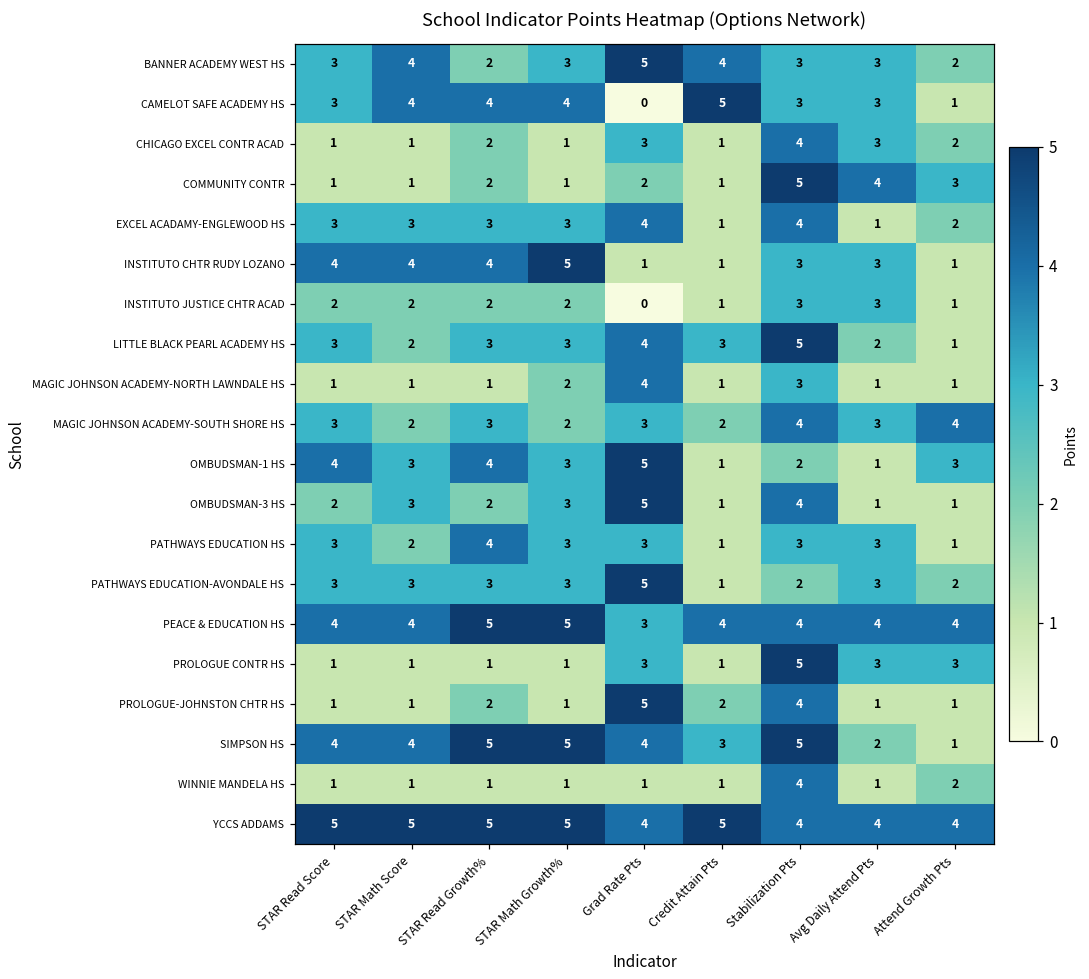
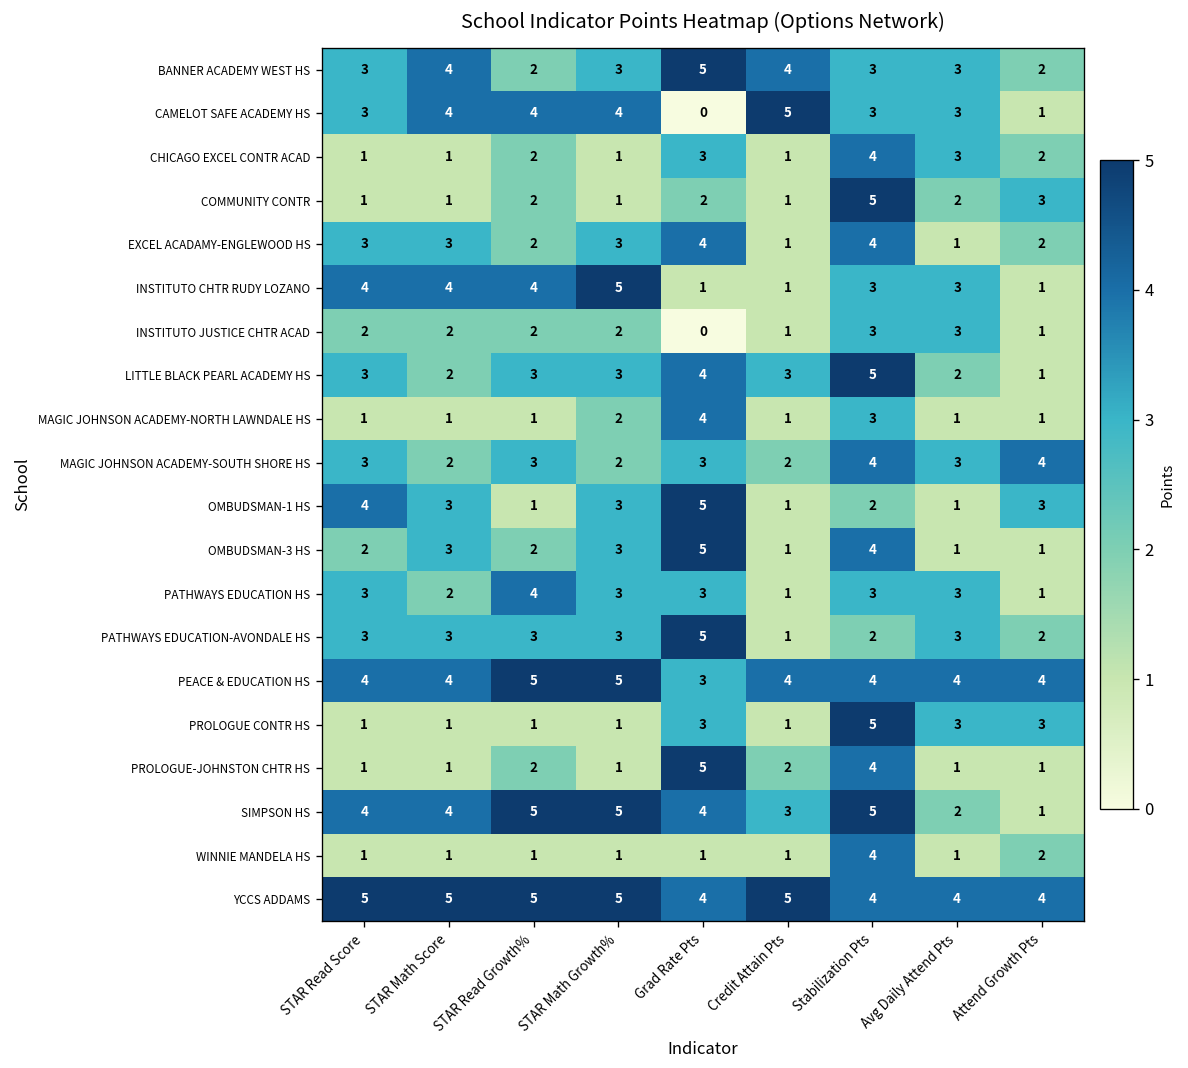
COMMUNITY CONTR, Avg Daily Attend Pts: 4 -> 2
EXCEL ACADAMY-ENGLEWOOD HS, STAR Read Growth%: 3 -> 2
OMBUDSMAN-1 HS, STAR Read Growth%: 4 -> 1
